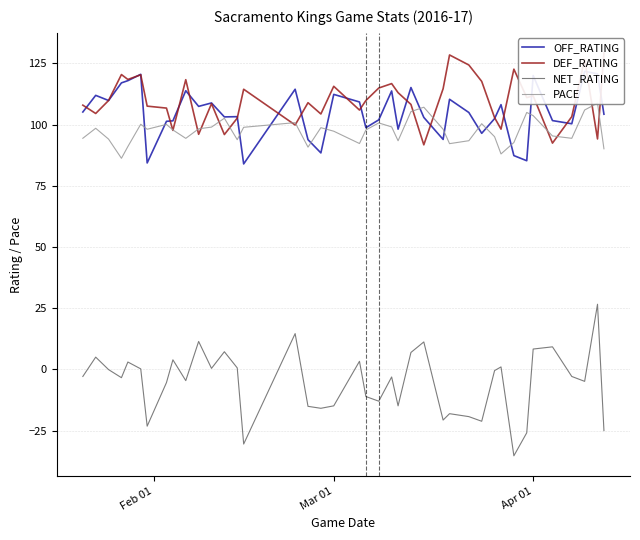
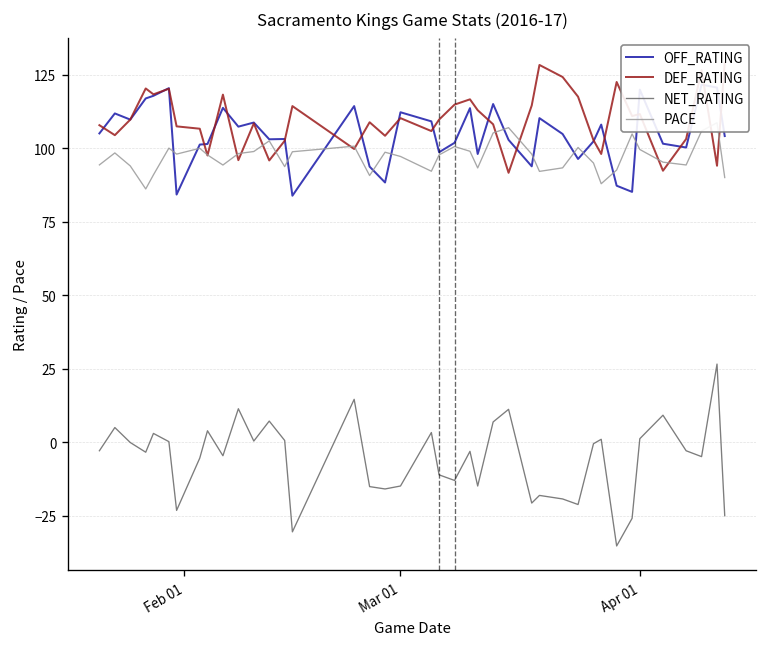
DEF_RATING, Mar 01: 116 -> 110
NET_RATING, Apr 01: 8 -> 1
PACE, Apr 01: 104 -> 100
